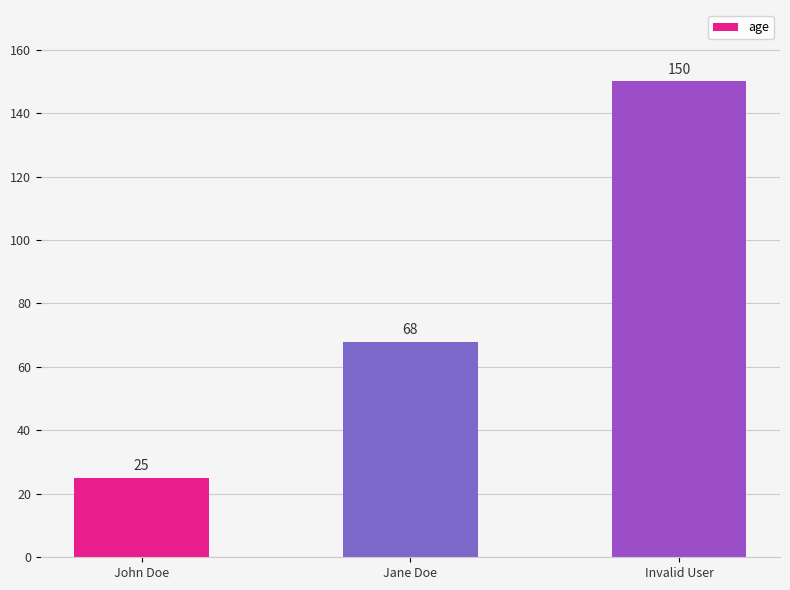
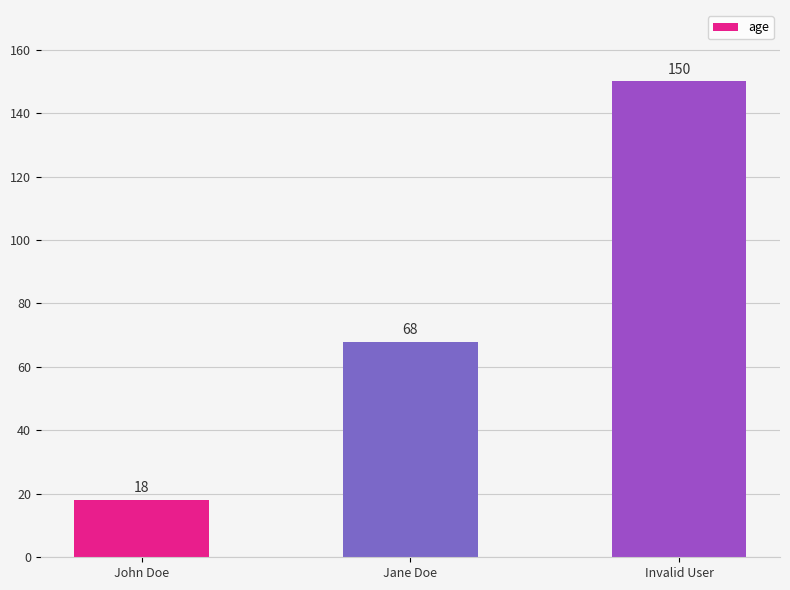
John Doe: 25 -> 18
